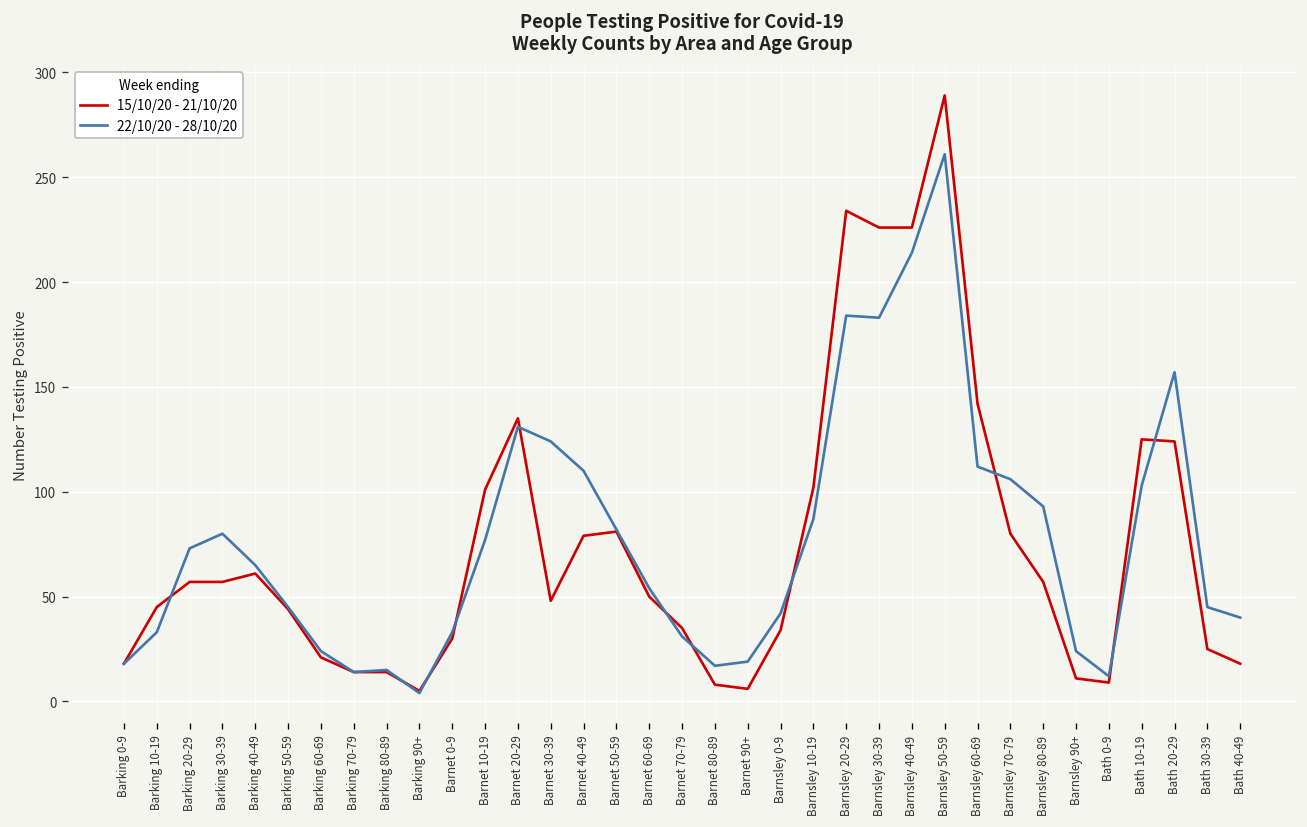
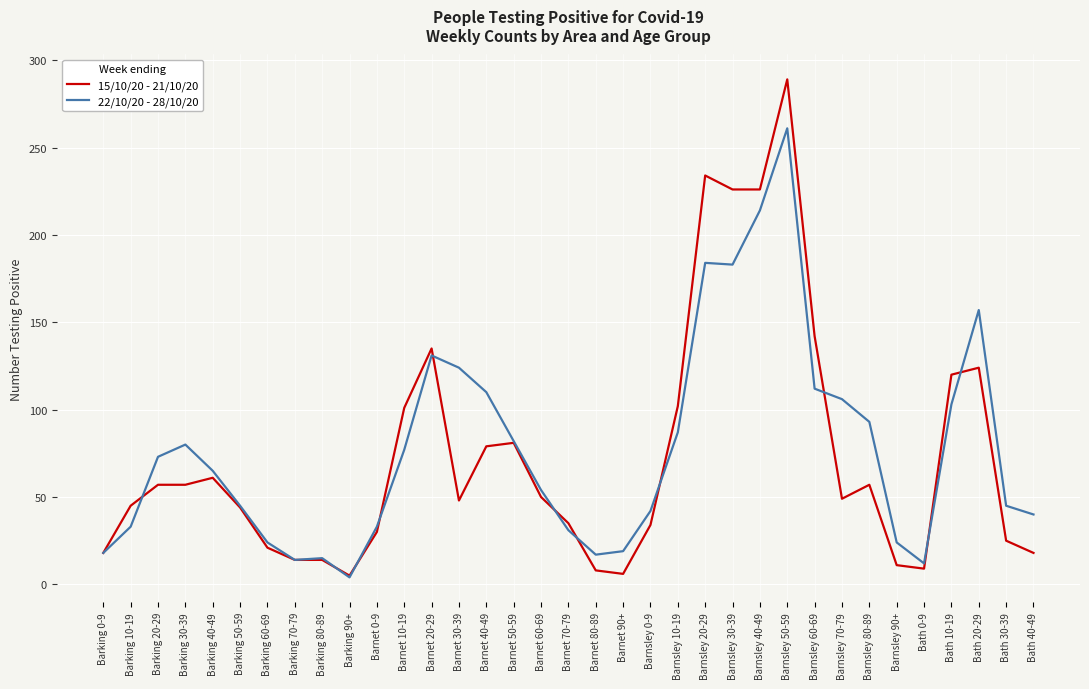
15/10/20 - 21/10/20, Barnsley 70-79: 80 -> 49
15/10/20 - 21/10/20, Bath 10-19: 125 -> 120
